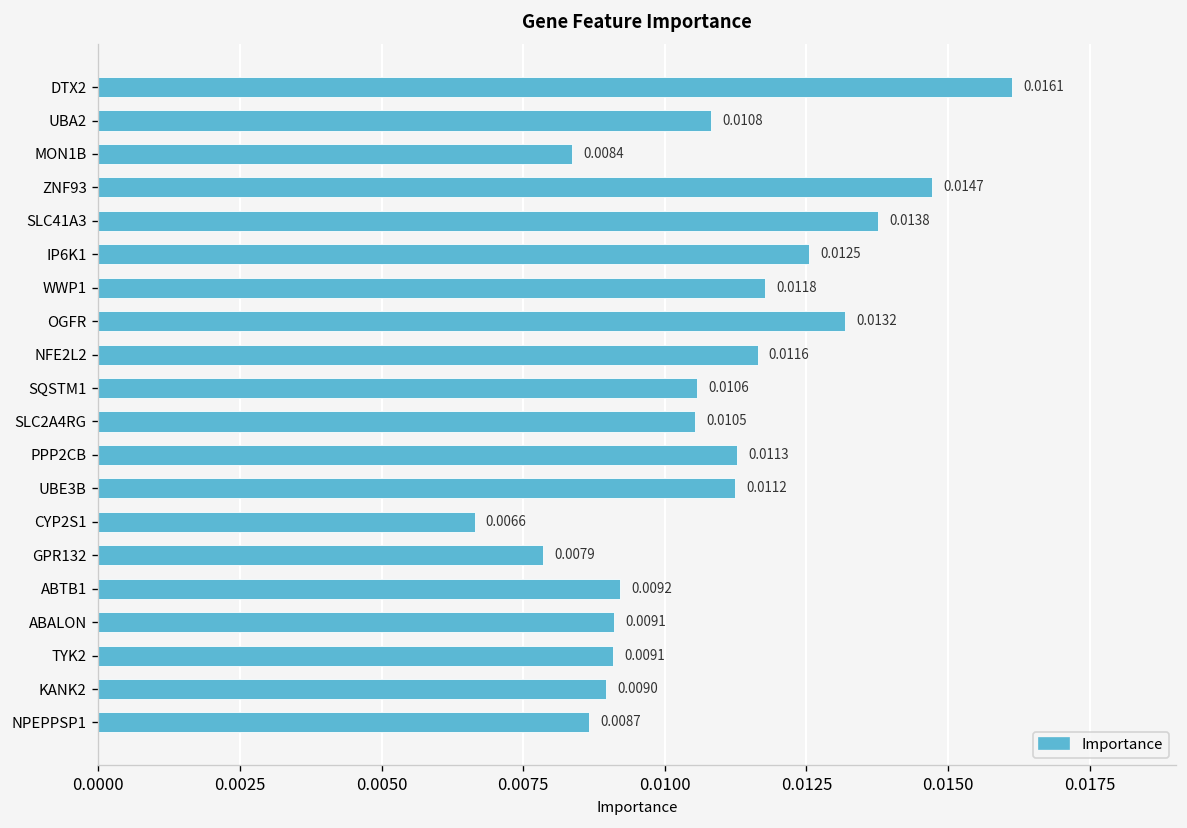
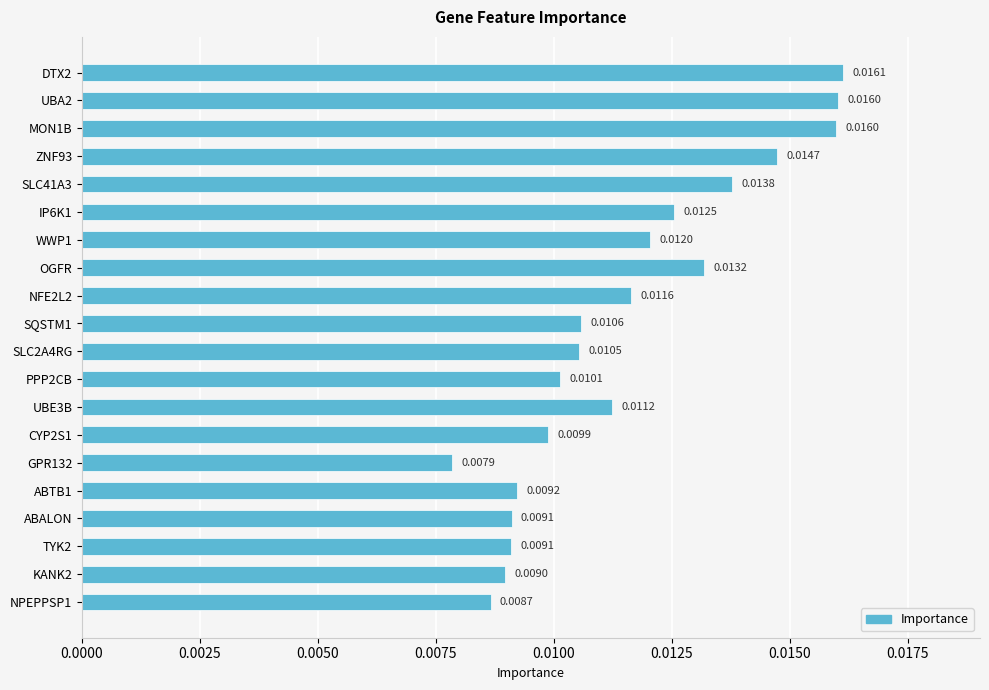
UBA2: 0.0108 -> 0.0160
MON1B: 0.0084 -> 0.0160
WWP1: 0.0118 -> 0.0120
PPP2CB: 0.0113 -> 0.0101
CYP2S1: 0.0066 -> 0.0099
